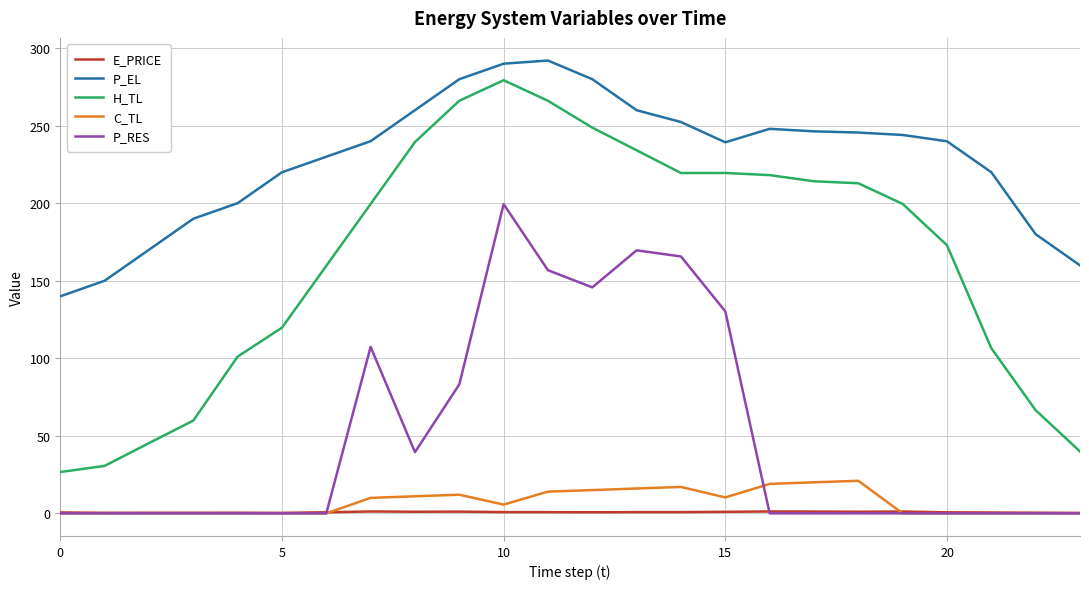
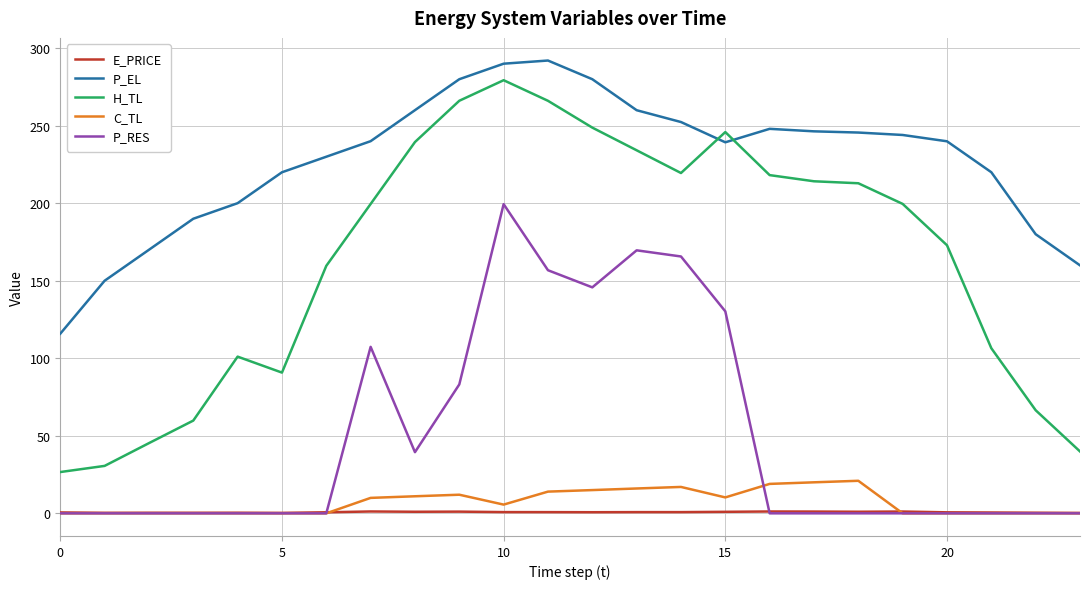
P_EL, 0: 140 -> 116
H_TL, 5: 120 -> 91
H_TL, 15: 220 -> 246
